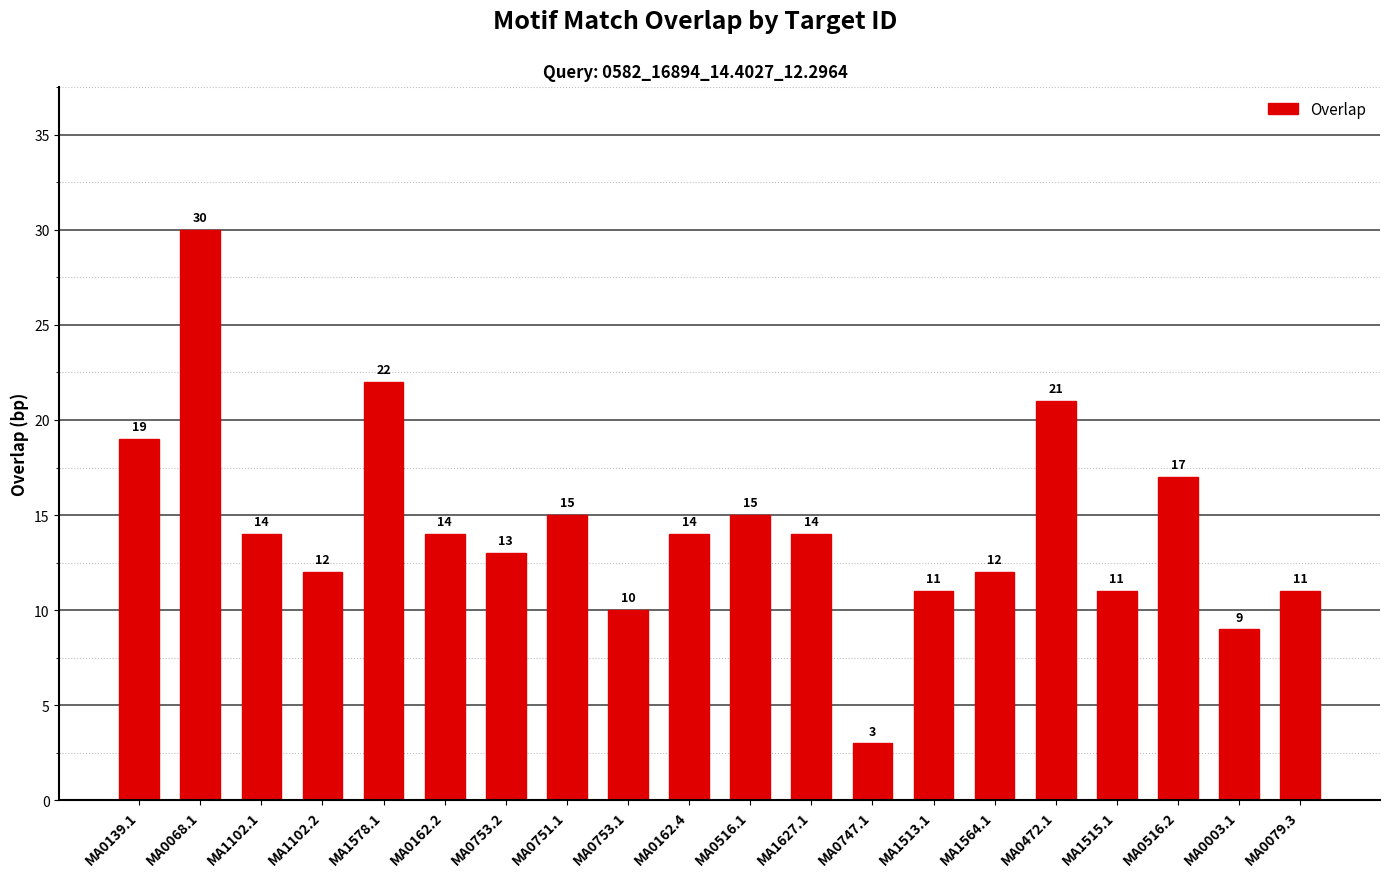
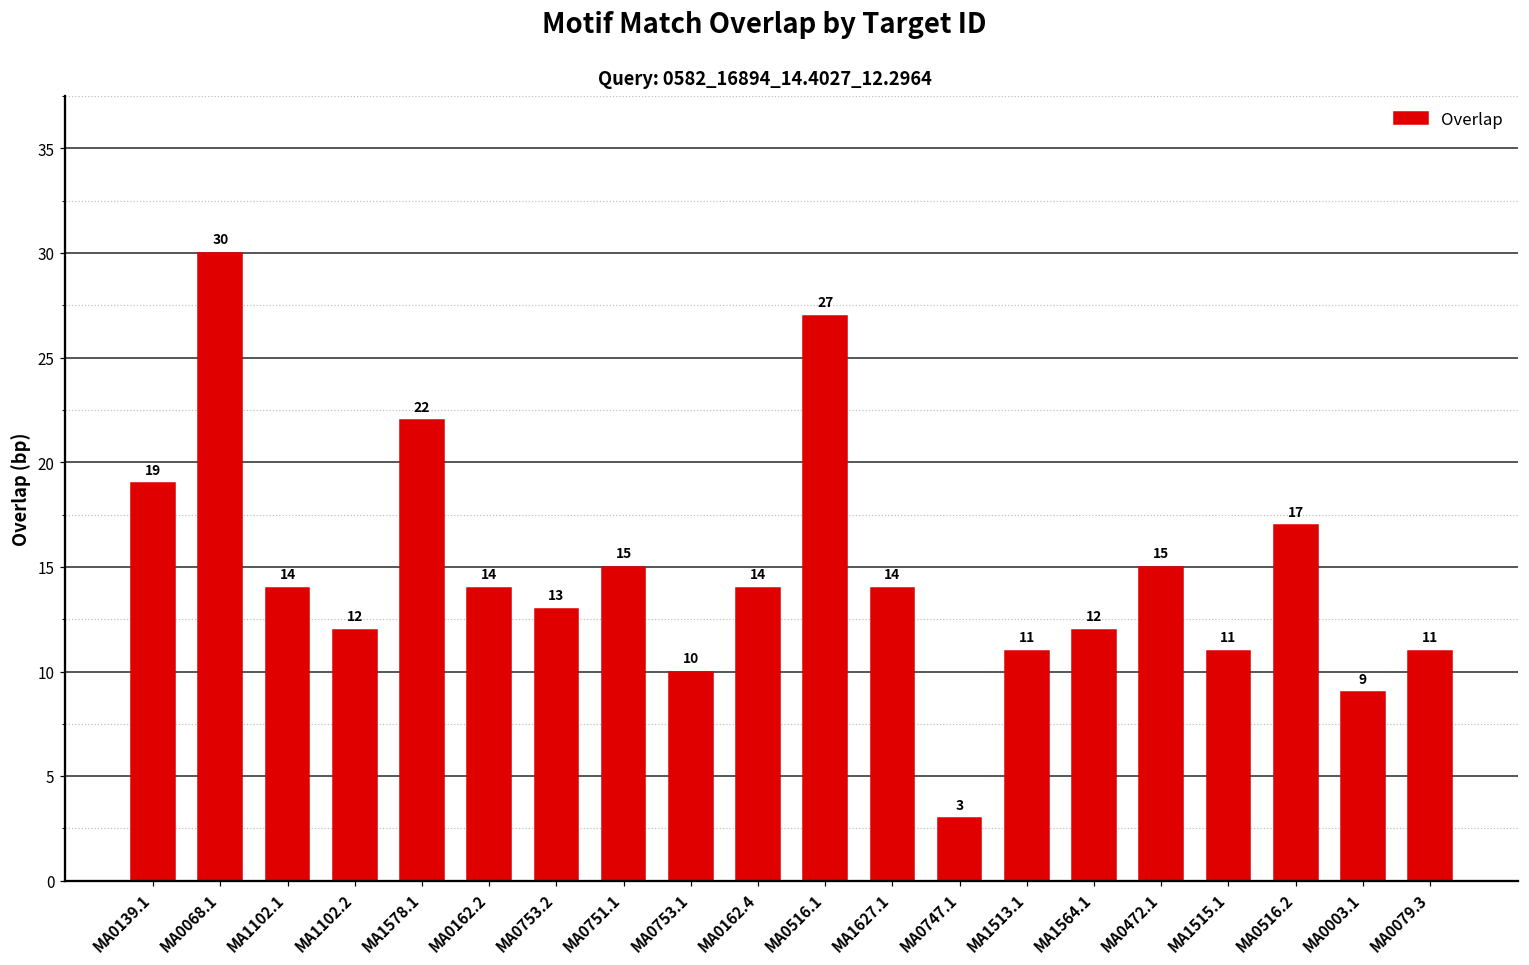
MA0516.1: 15 -> 27
MA0472.1: 21 -> 15
